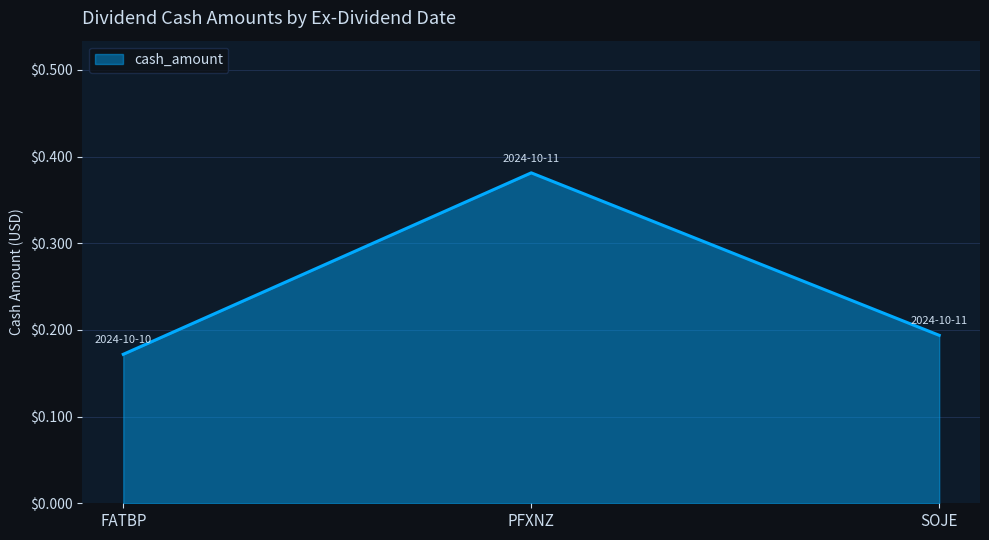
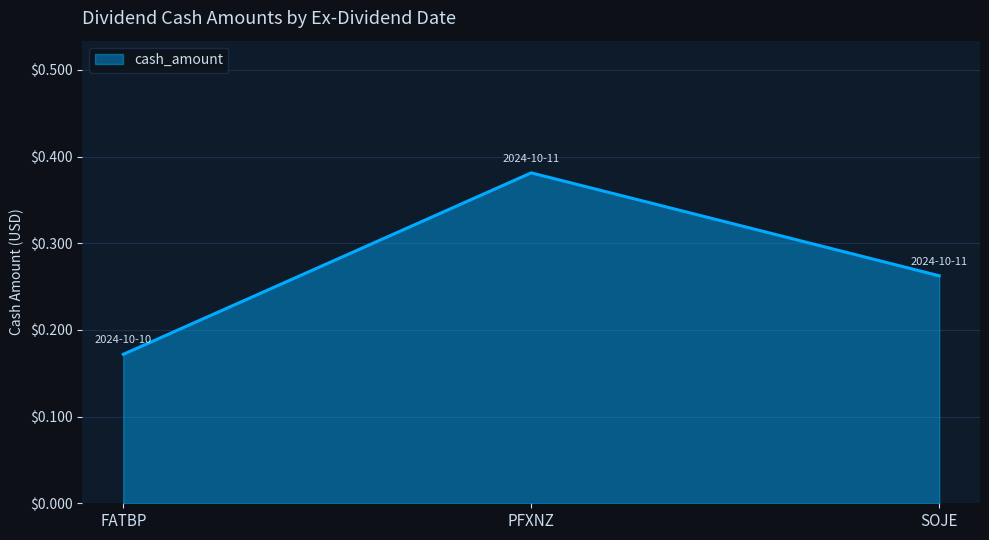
SOJE: $0.19 -> $0.26
